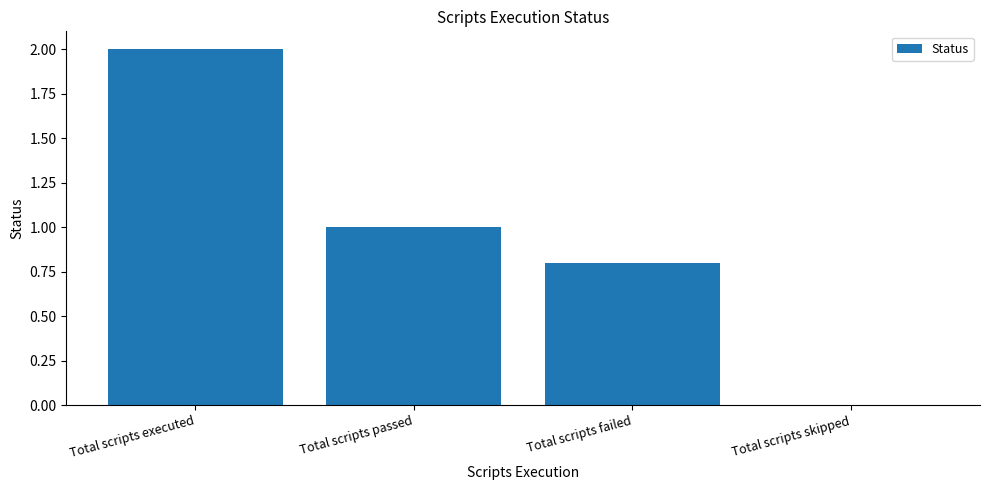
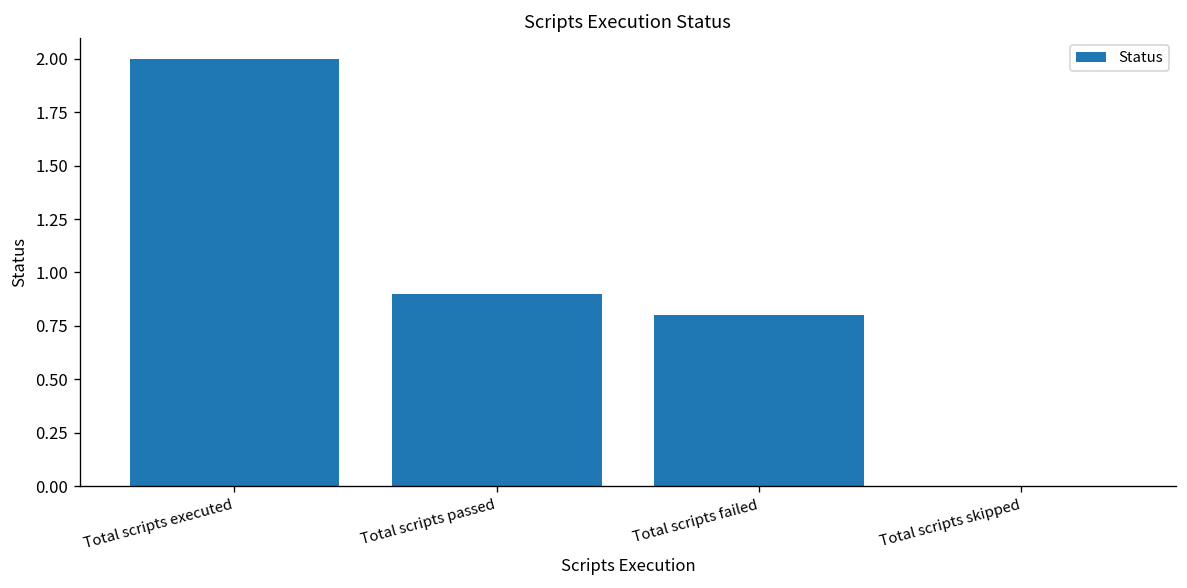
Total scripts passed: 1.0 -> 0.9
